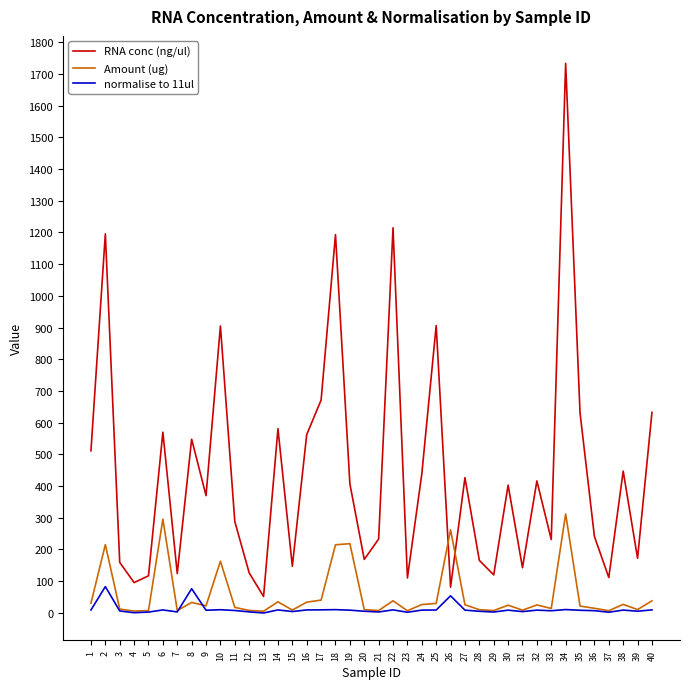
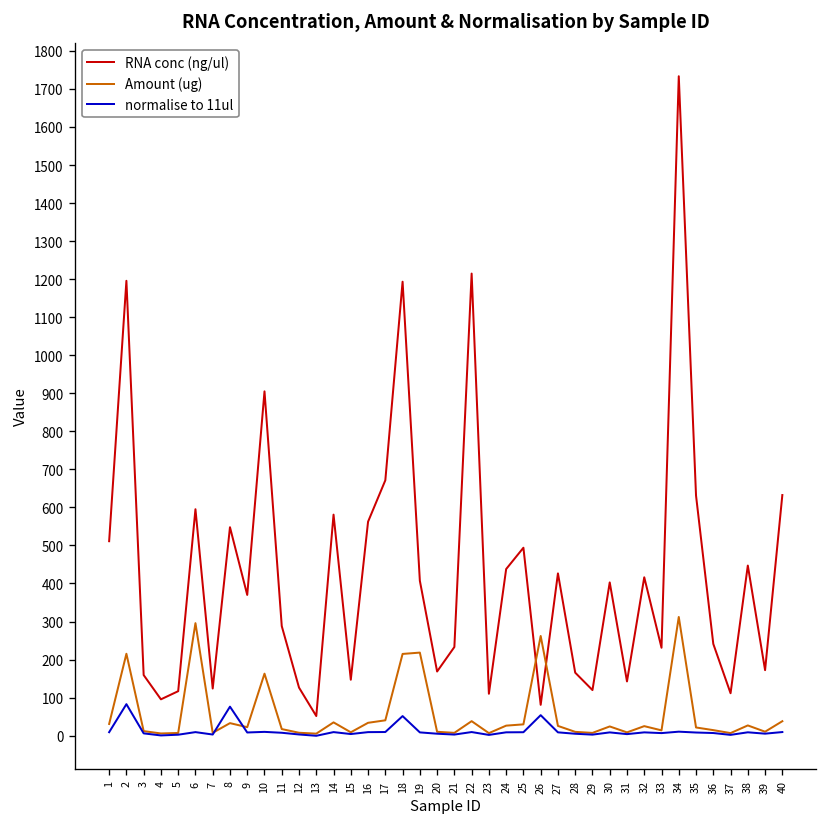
RNA conc (ng/ul), 6: 570 -> 600
normalise to 11ul, 18: 10 -> 50
RNA conc (ng/ul), 25: 910 -> 490
